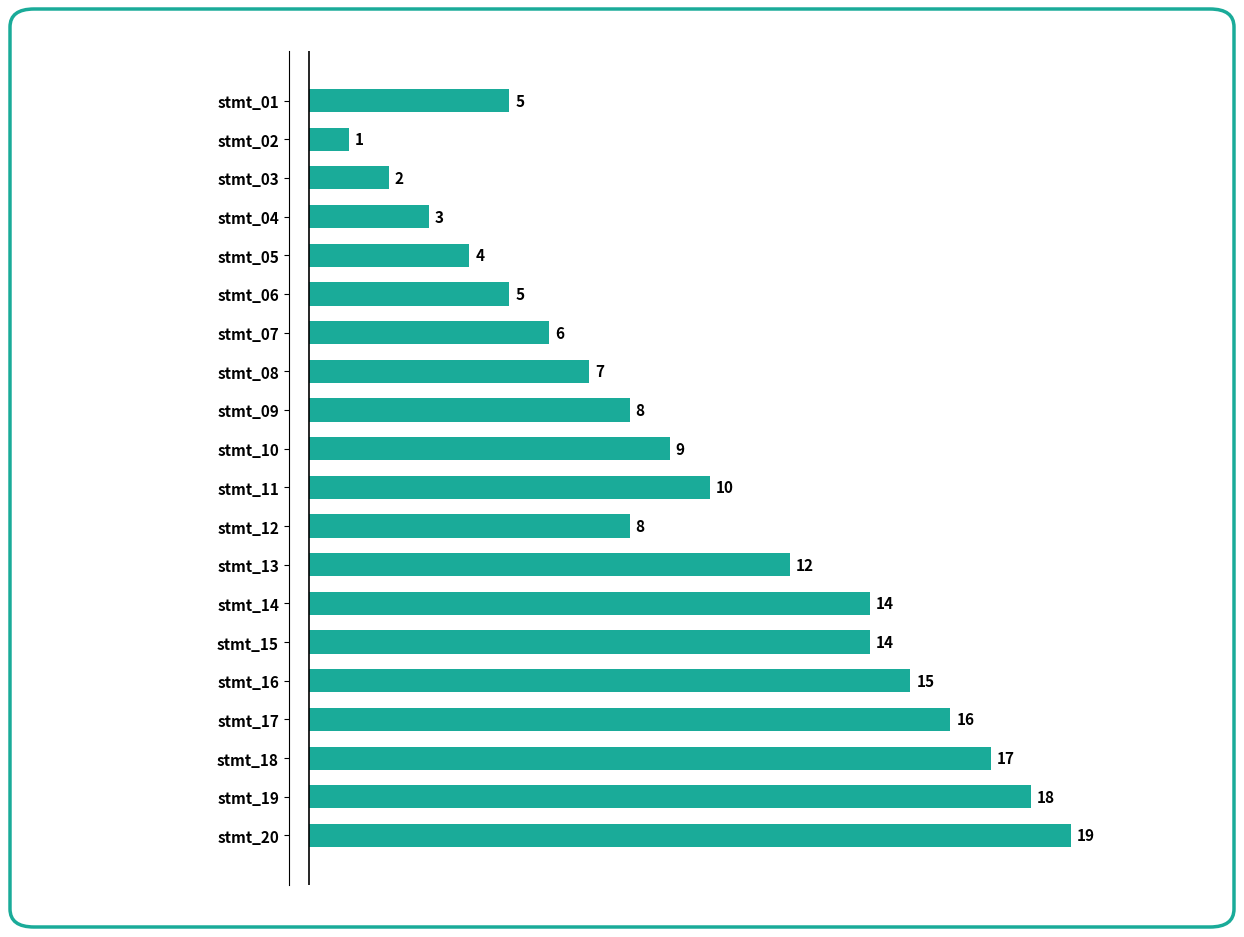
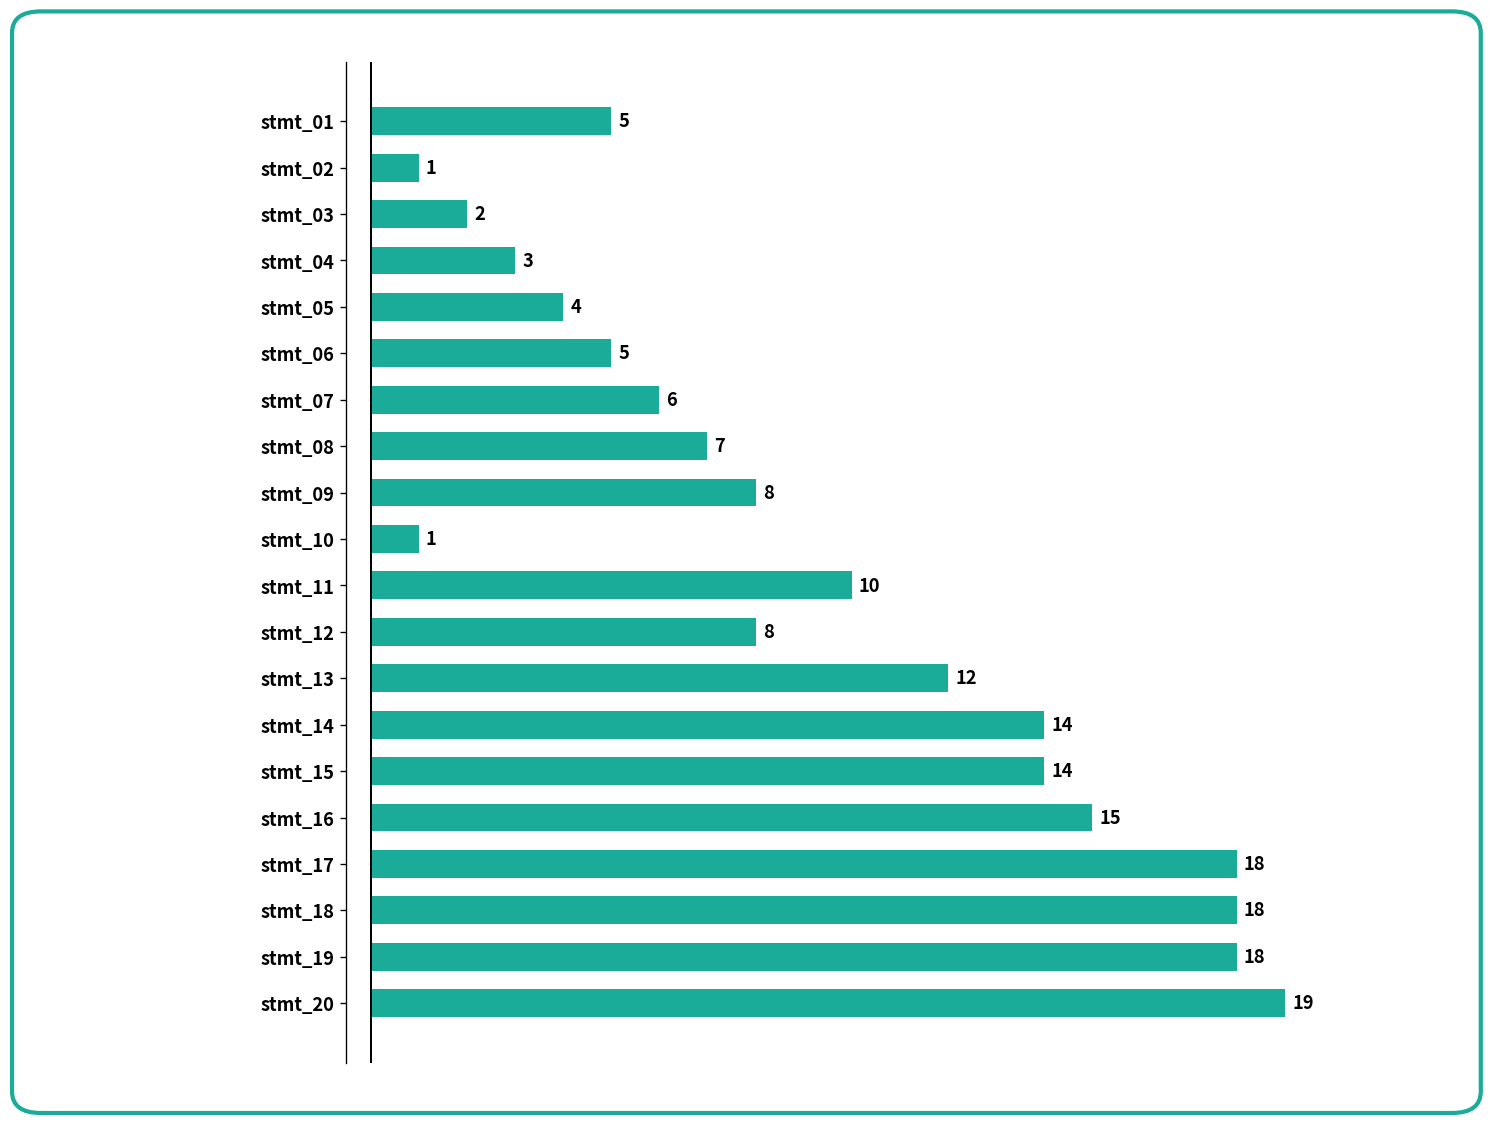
stmt_10: 9 -> 1
stmt_17: 16 -> 18
stmt_18: 17 -> 18
